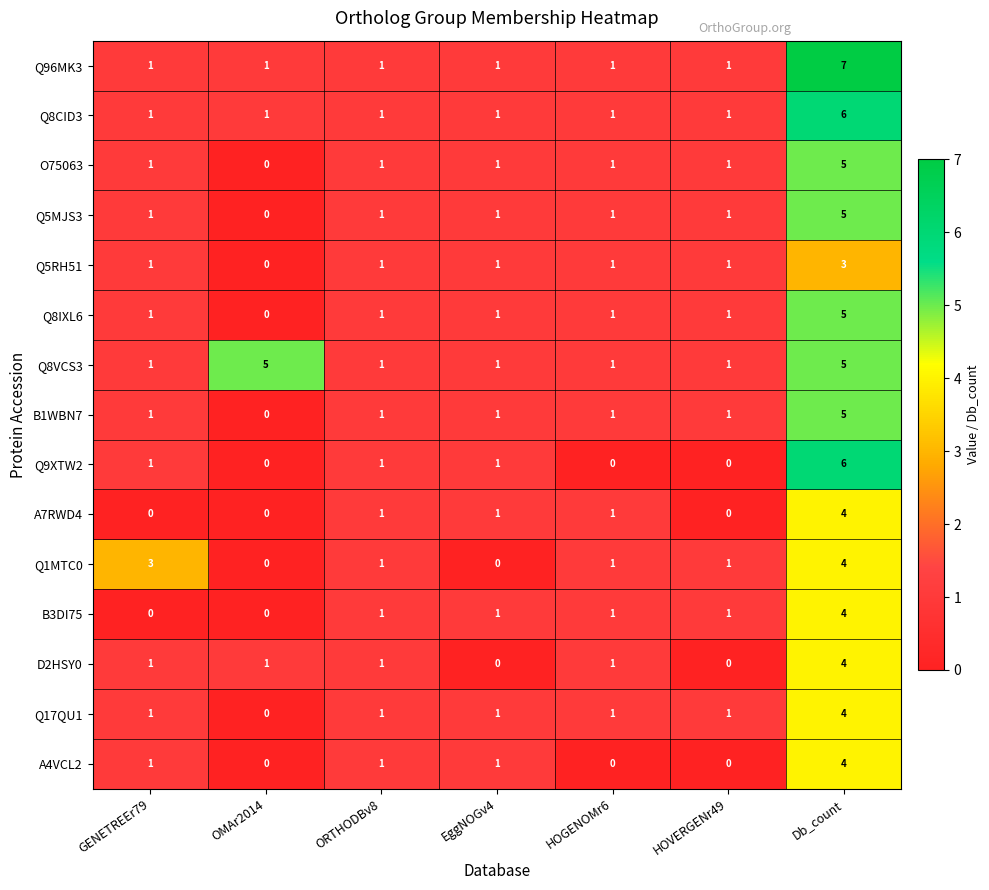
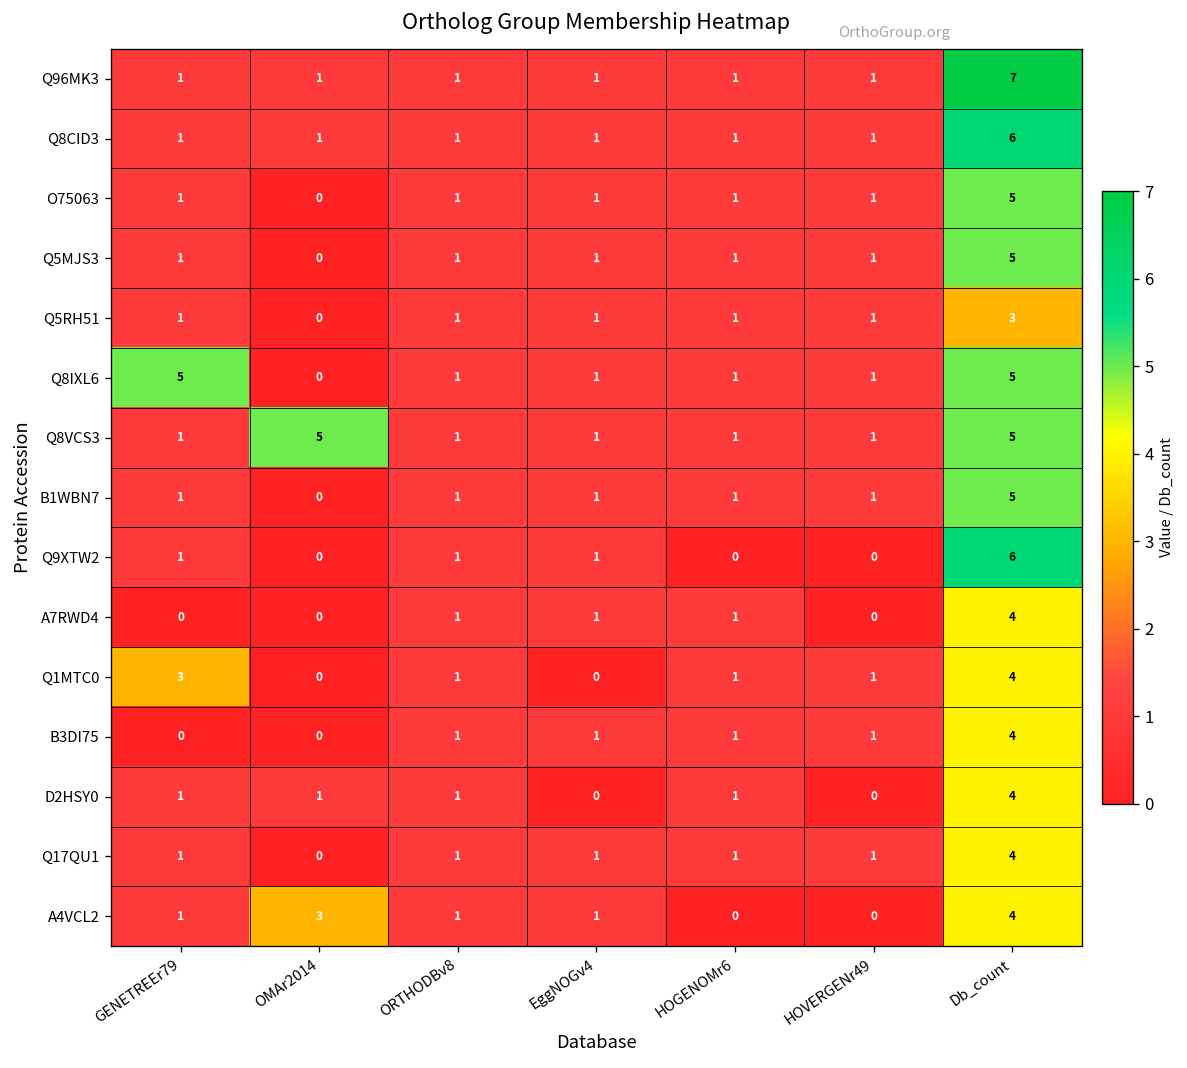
Q8IXL6, GENETREEr79: 1 -> 5
A4VCL2, OMAr2014: 0 -> 3
